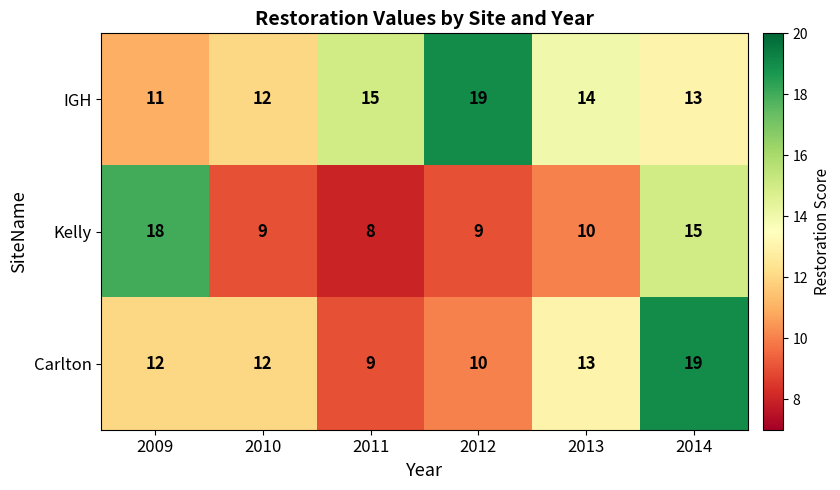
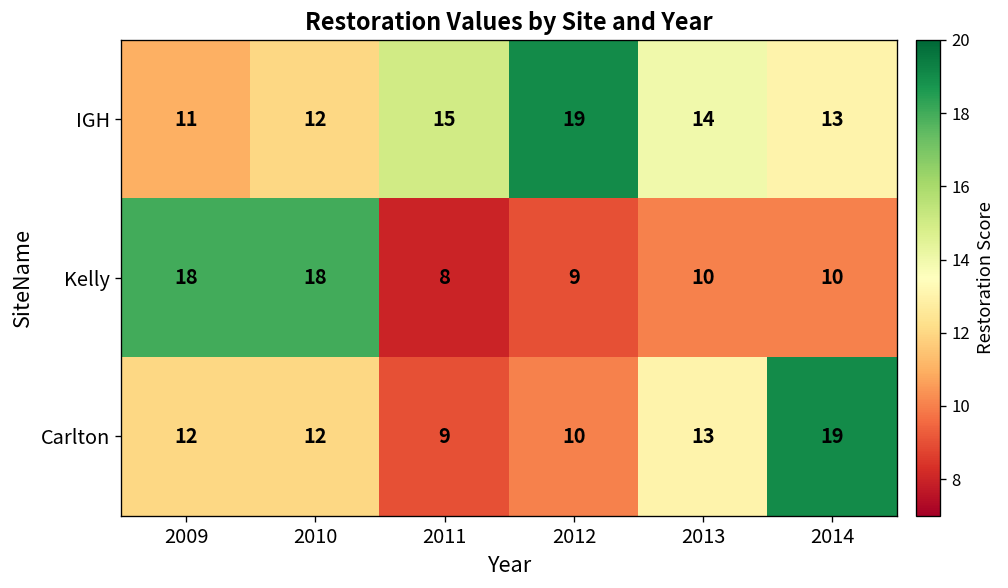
Kelly, 2010: 9 -> 18
Kelly, 2014: 15 -> 10
